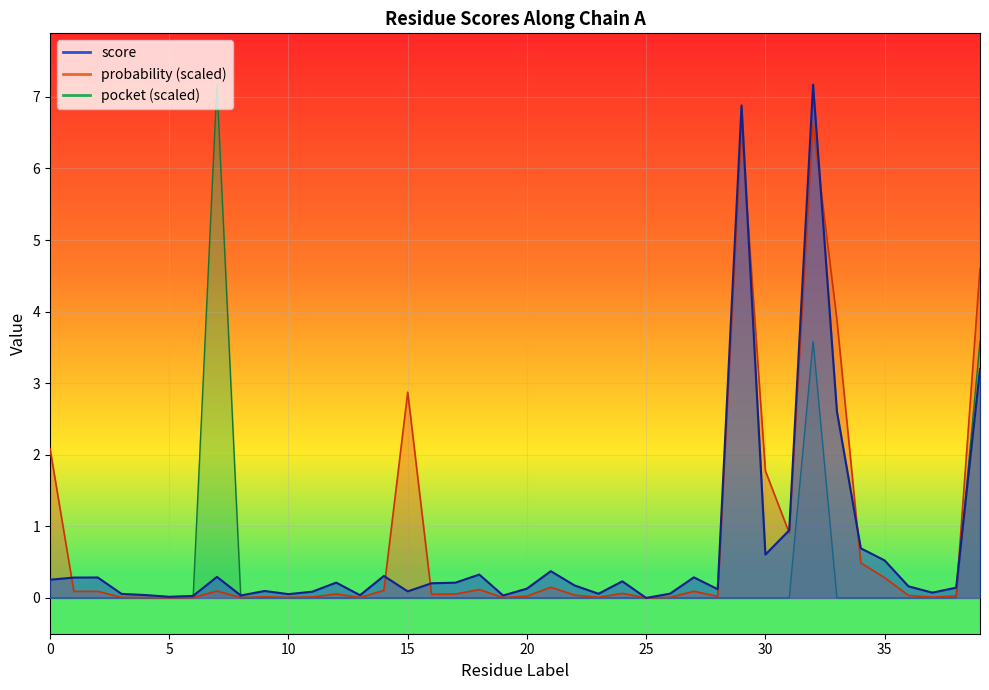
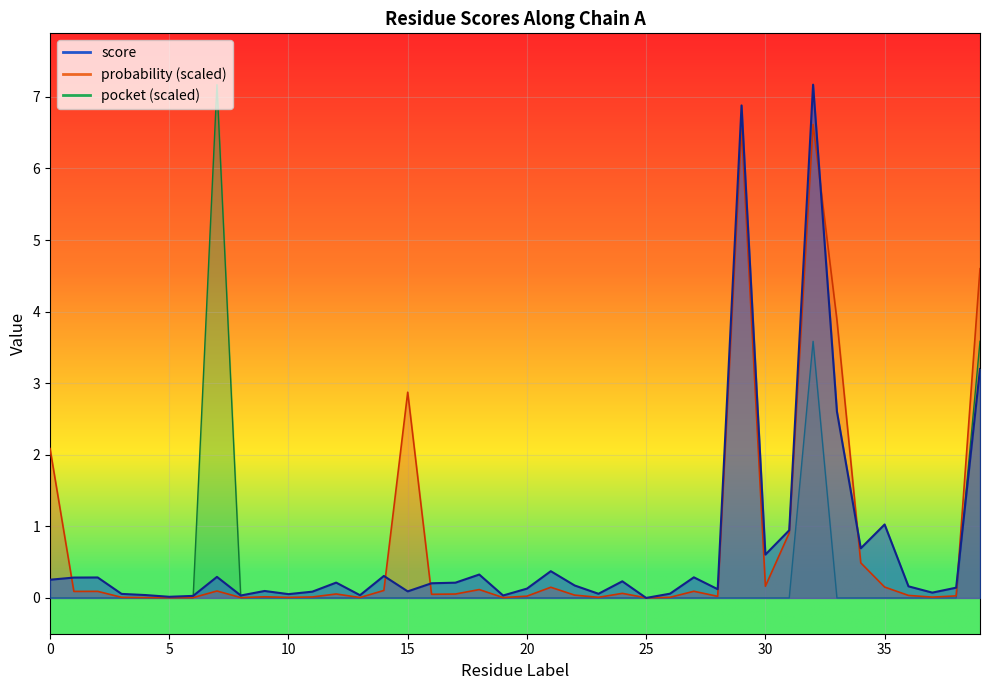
probability (scaled), 30: 1.8 -> 0.2
score, 35: 0.5 -> 1.0
probability (scaled), 35: 0.3 -> 0.2
